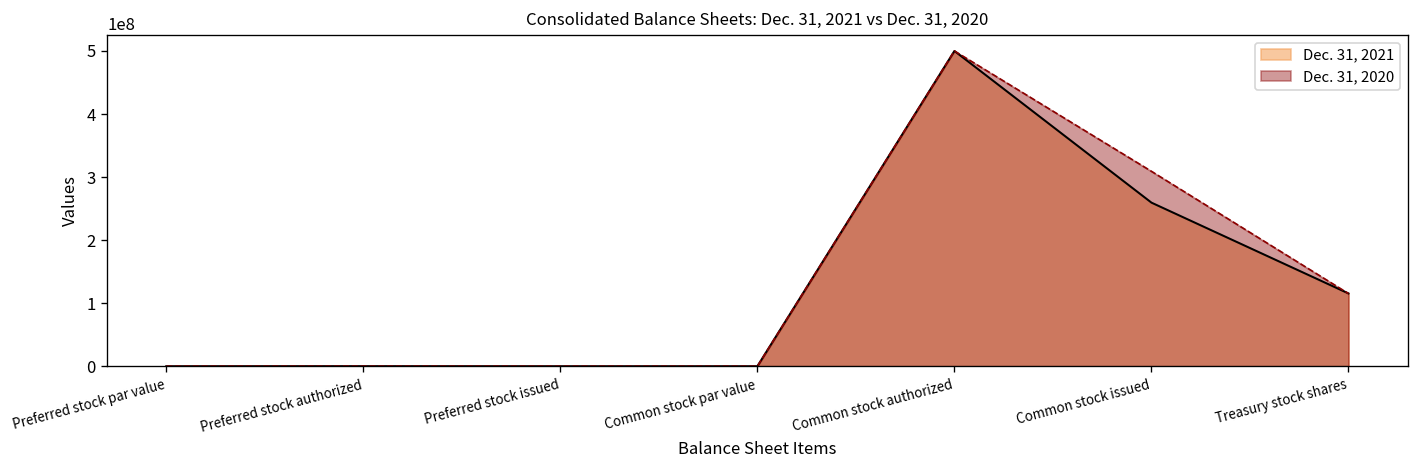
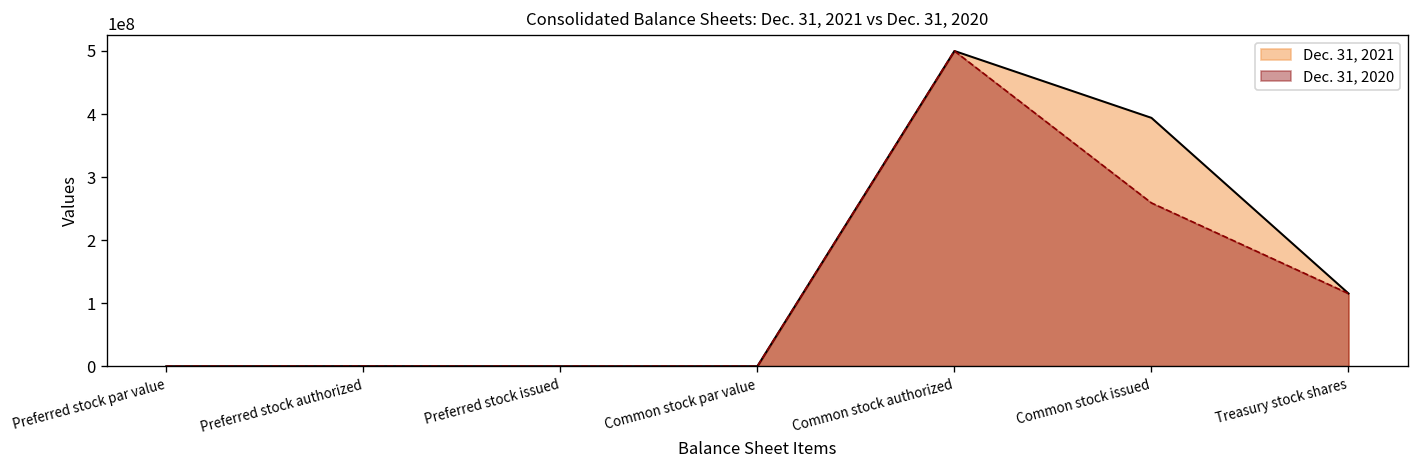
Dec. 31, 2021, Common stock issued: 260000000 -> 390000000
Dec. 31, 2020, Common stock issued: 310000000 -> 260000000
